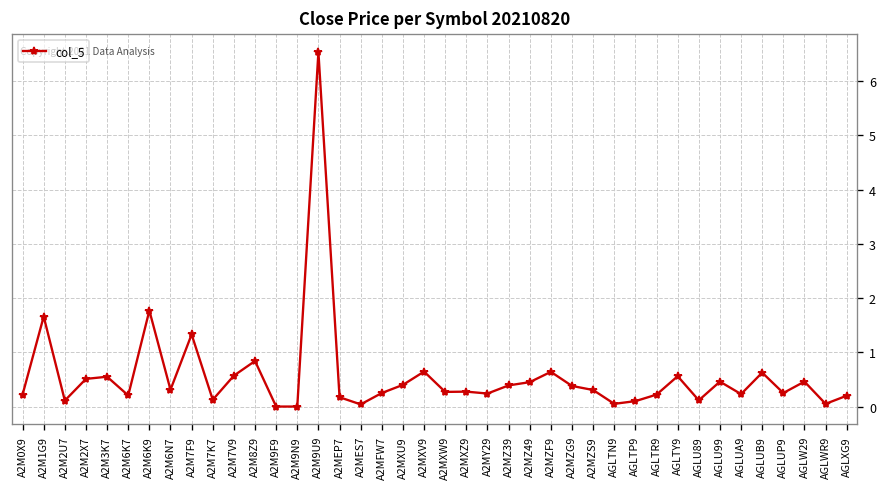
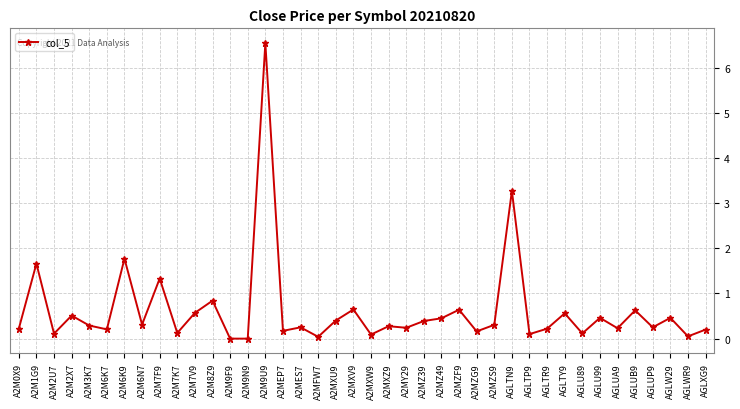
A2M3K7: 0.6 -> 0.3
A2MES7: 0.0 -> 0.3
A2MFW7: 0.3 -> 0.0
A2MXW9: 0.3 -> 0.1
A2MZG9: 0.4 -> 0.2
AGLTN9: 0.1 -> 3.3
